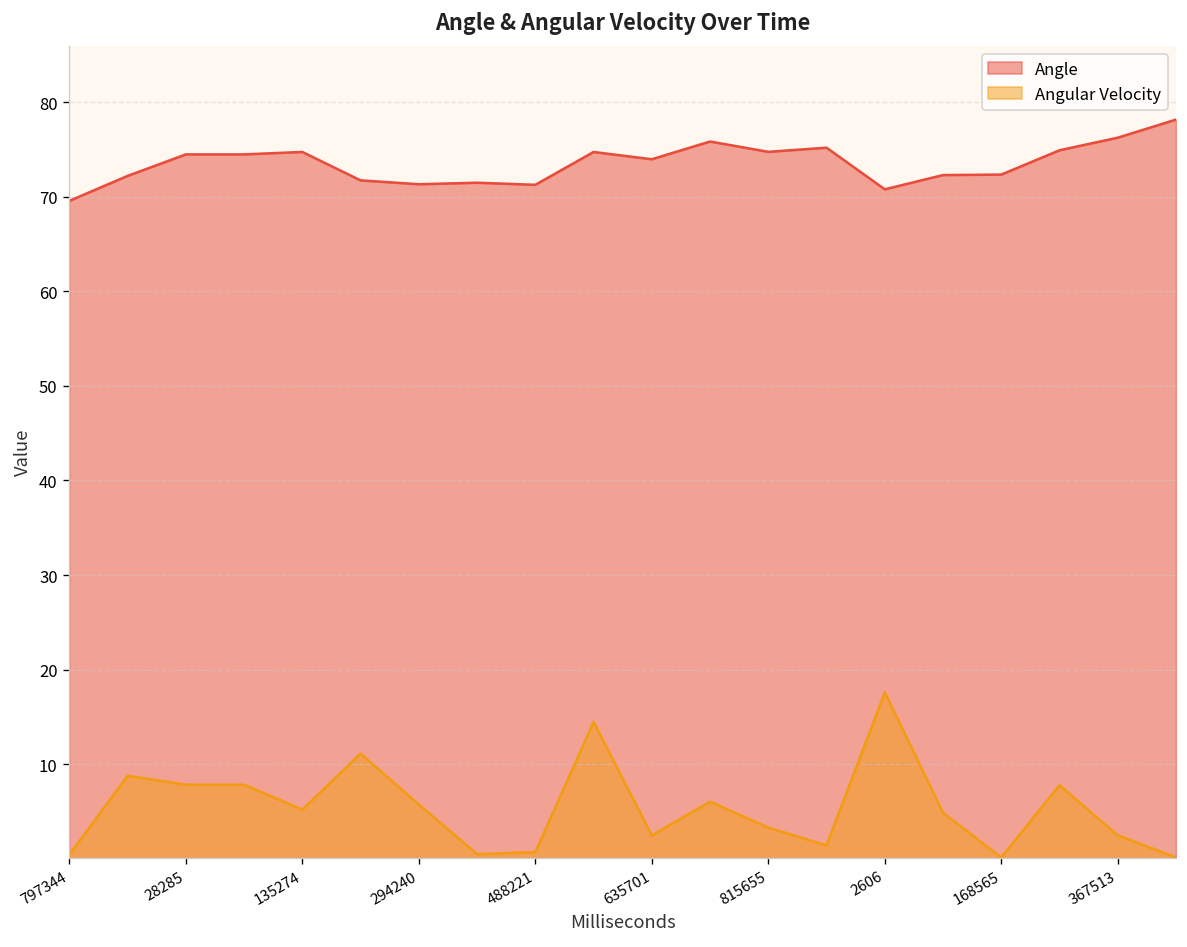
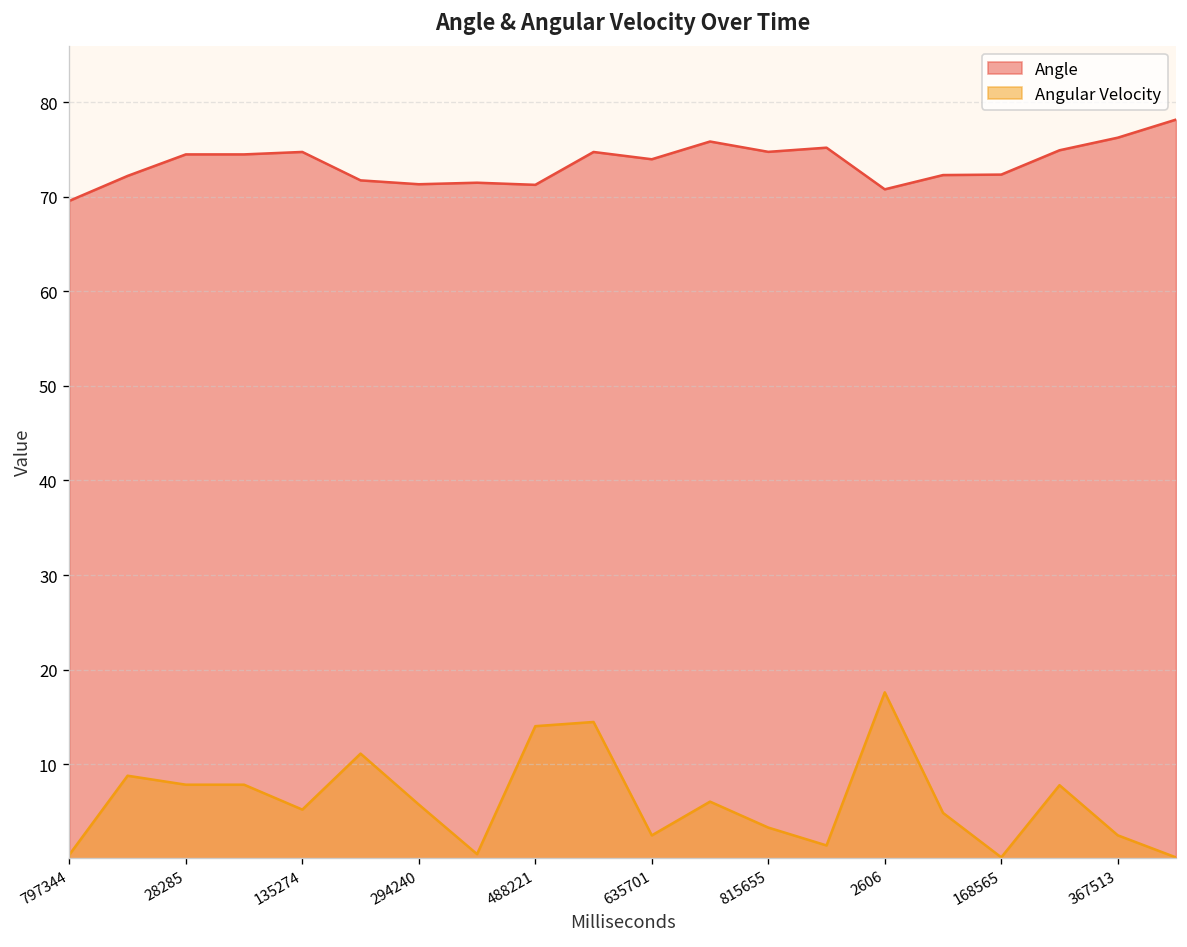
Angular Velocity, 488221: 1 -> 14
